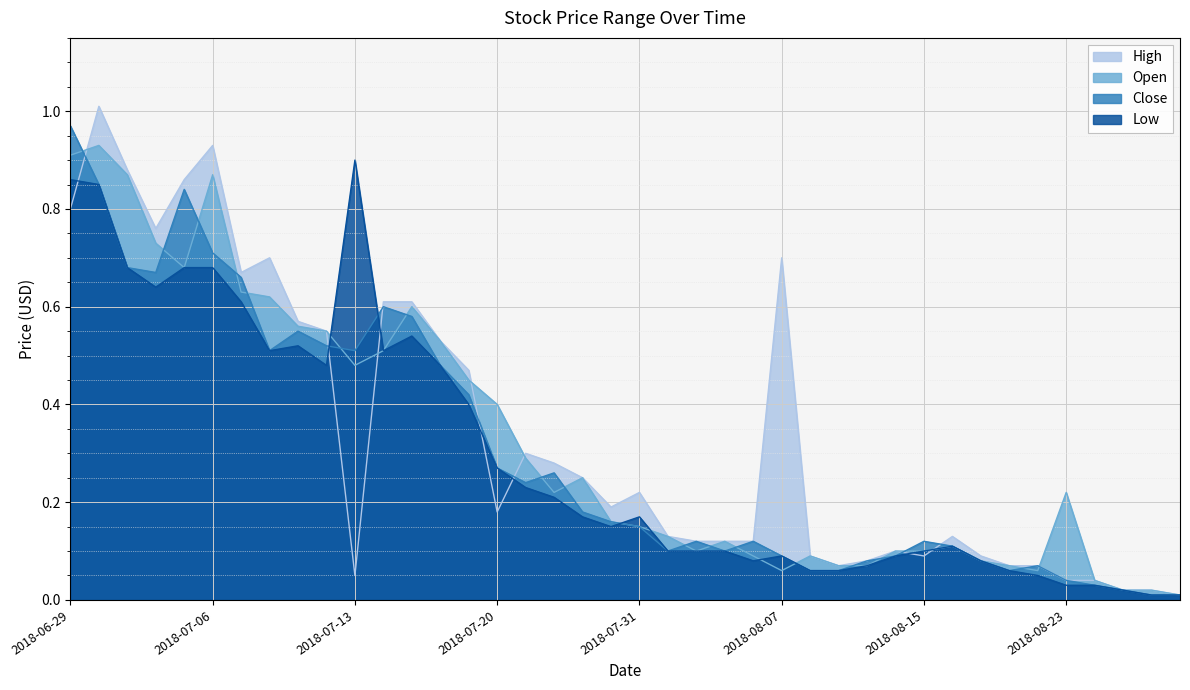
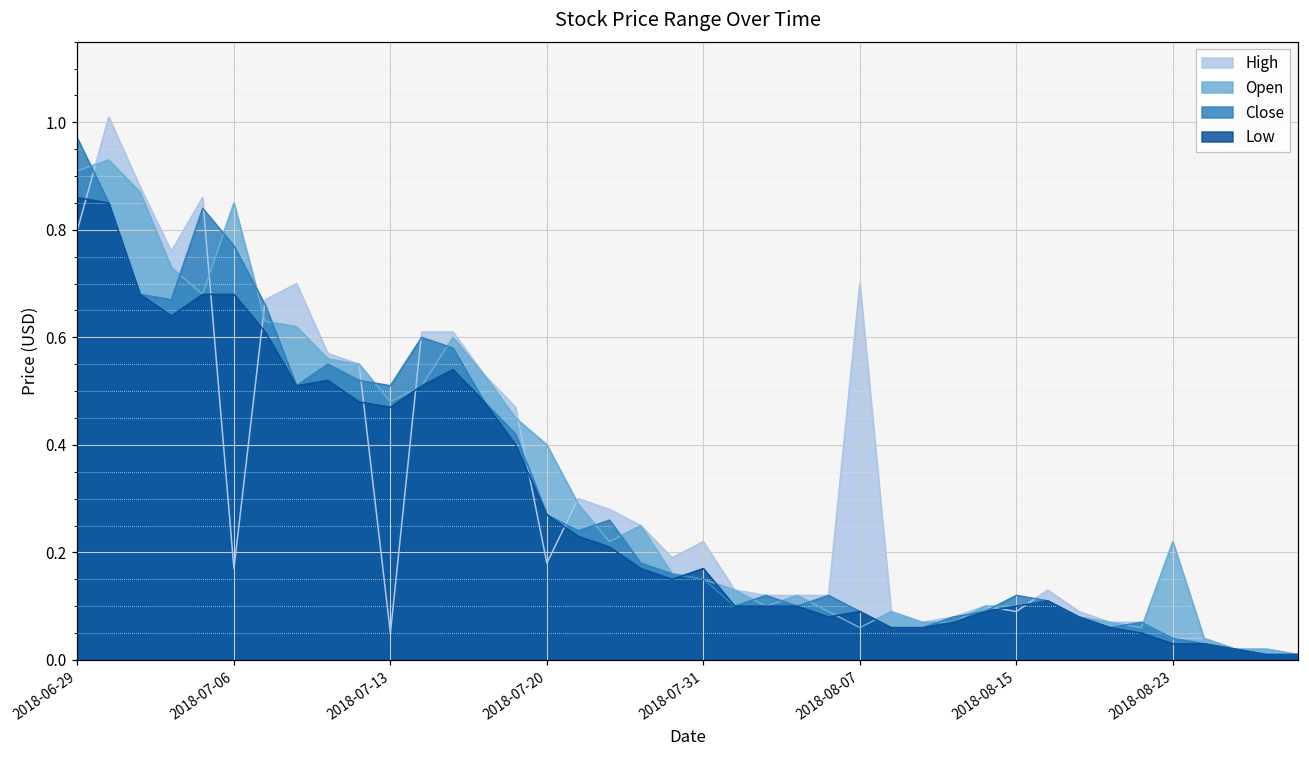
High, 2018-07-06: 0.93 -> 0.17
Open, 2018-07-06: 0.87 -> 0.85
Close, 2018-07-06: 0.71 -> 0.77
Low, 2018-07-13: 0.90 -> 0.47
